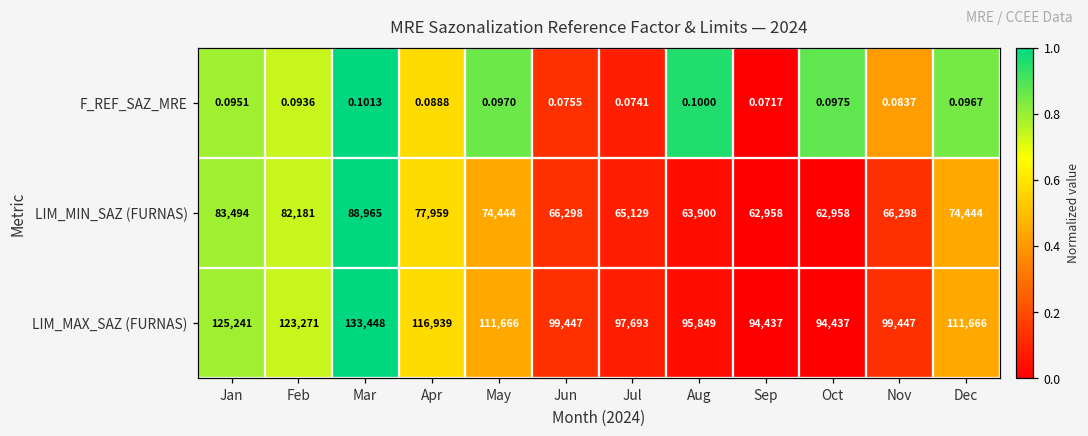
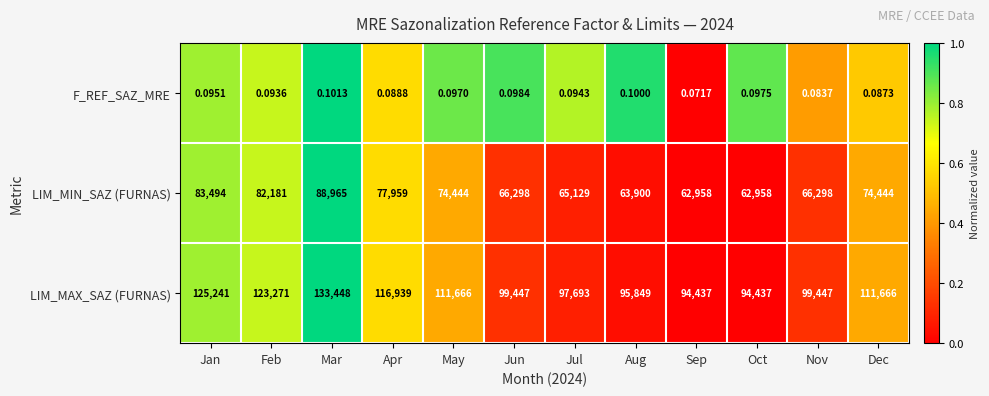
F_REF_SAZ_MRE, Jun: 0.0755 -> 0.0984
F_REF_SAZ_MRE, Jul: 0.0741 -> 0.0943
F_REF_SAZ_MRE, Dec: 0.0967 -> 0.0873
